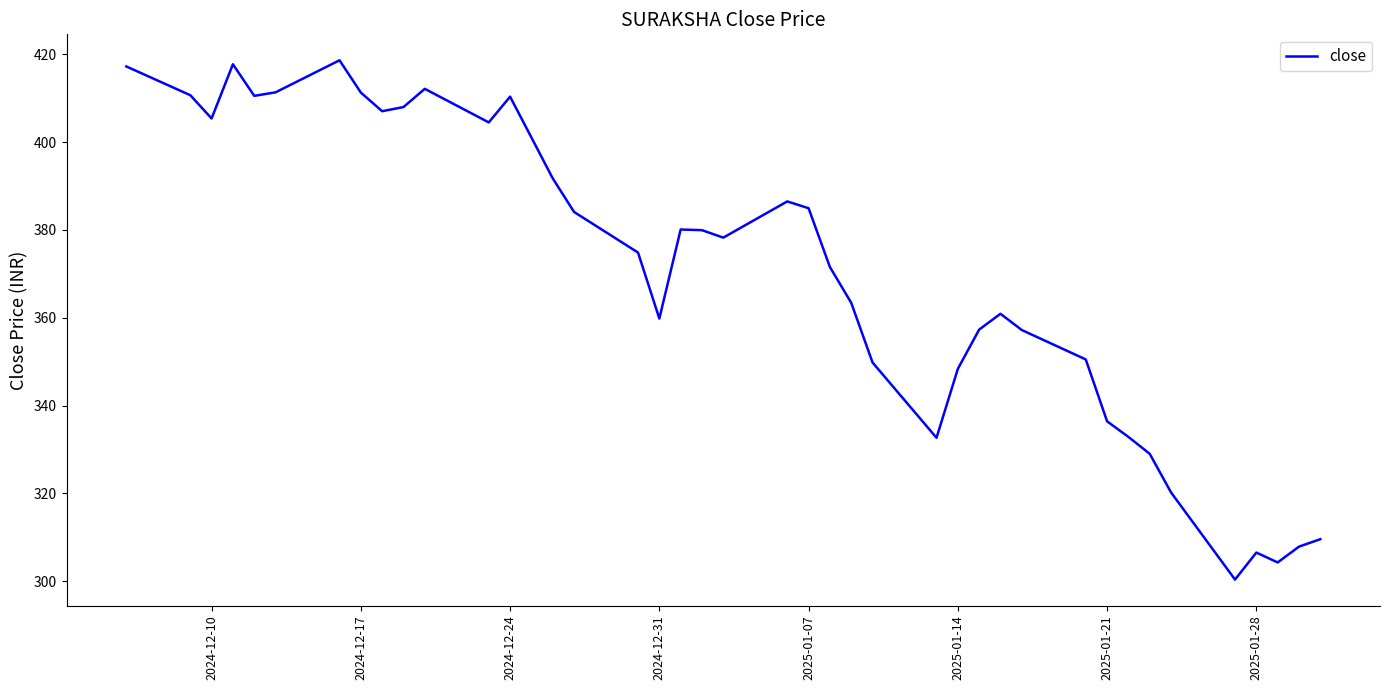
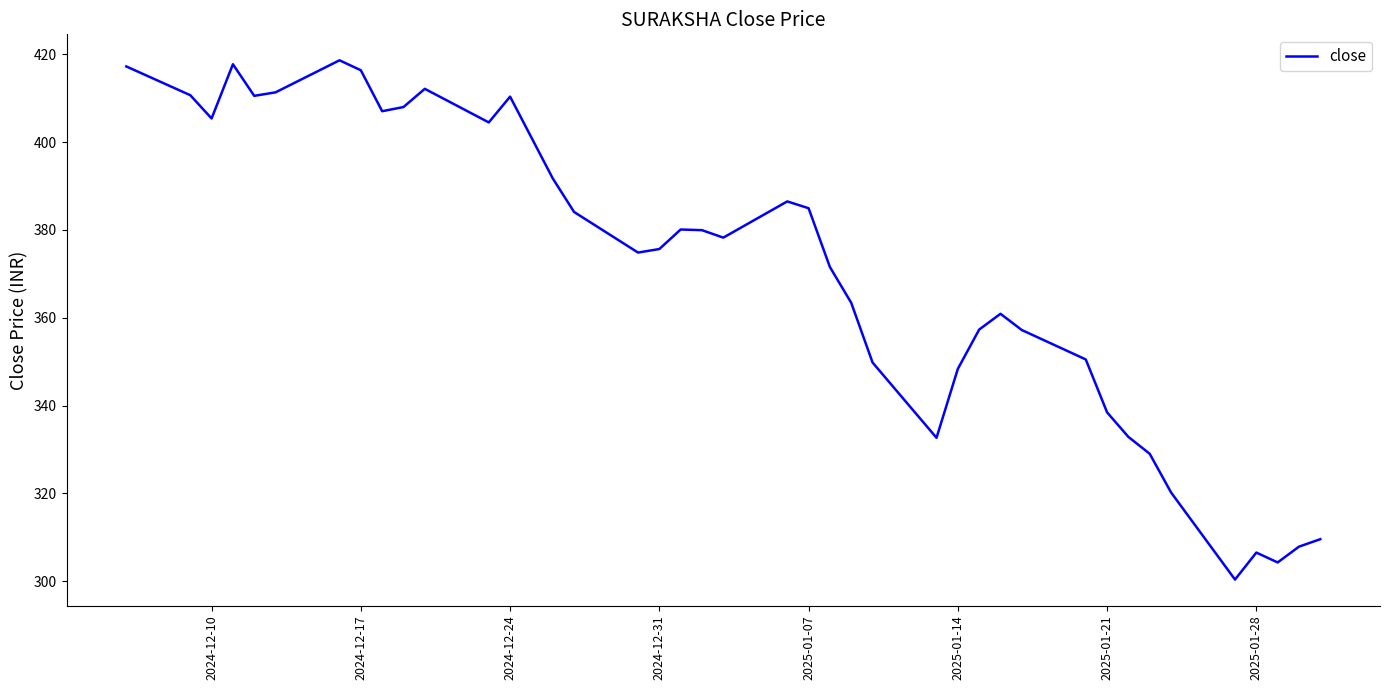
2024-12-17: 411 -> 416
2024-12-31: 360 -> 376
2025-01-21: 336 -> 338
